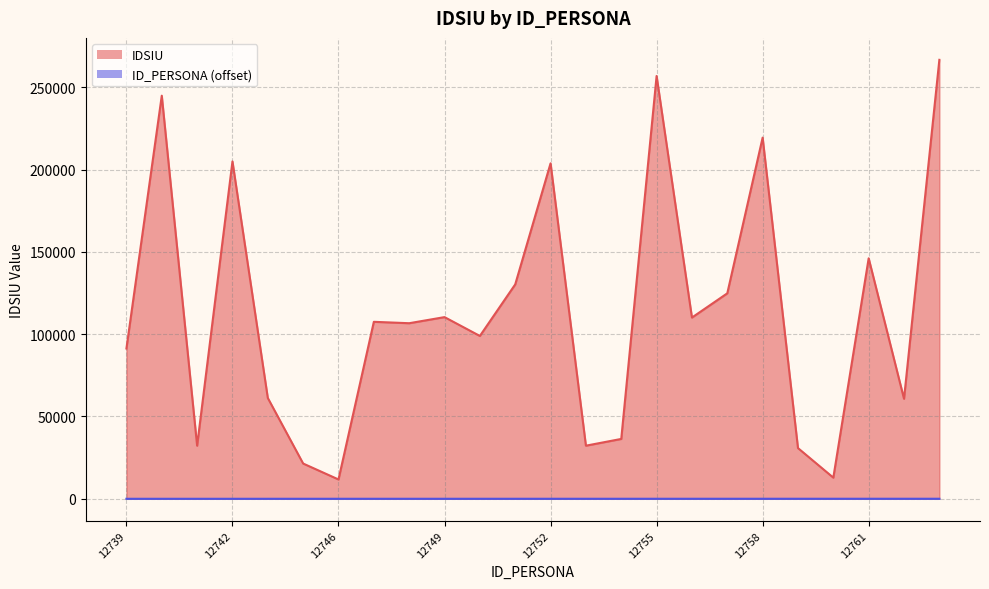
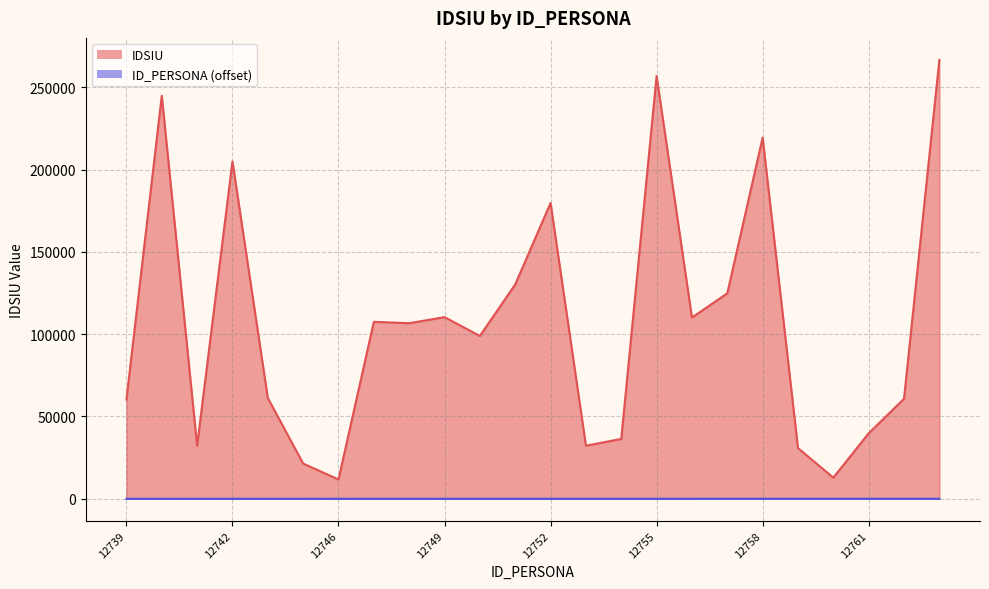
IDSIU, 12739: 91000 -> 60000
IDSIU, 12752: 204000 -> 180000
IDSIU, 12761: 146000 -> 40000
